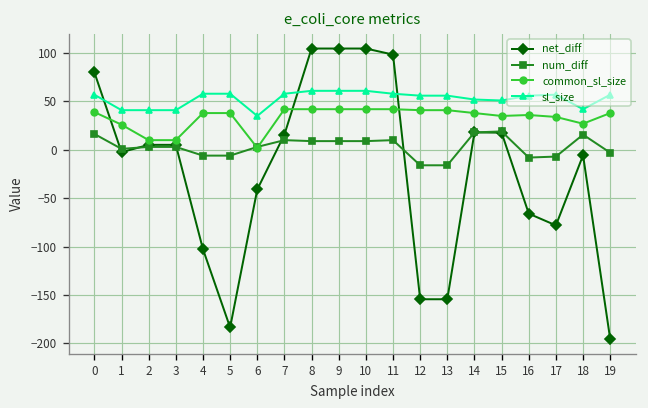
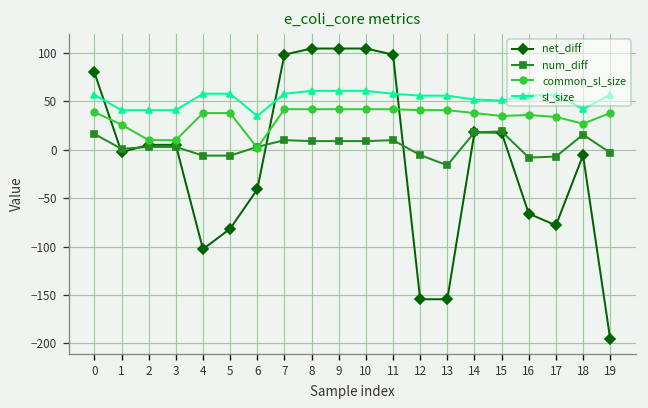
net_diff, 5: -180 -> -80
net_diff, 7: 20 -> 100
num_diff, 12: -20 -> -10
